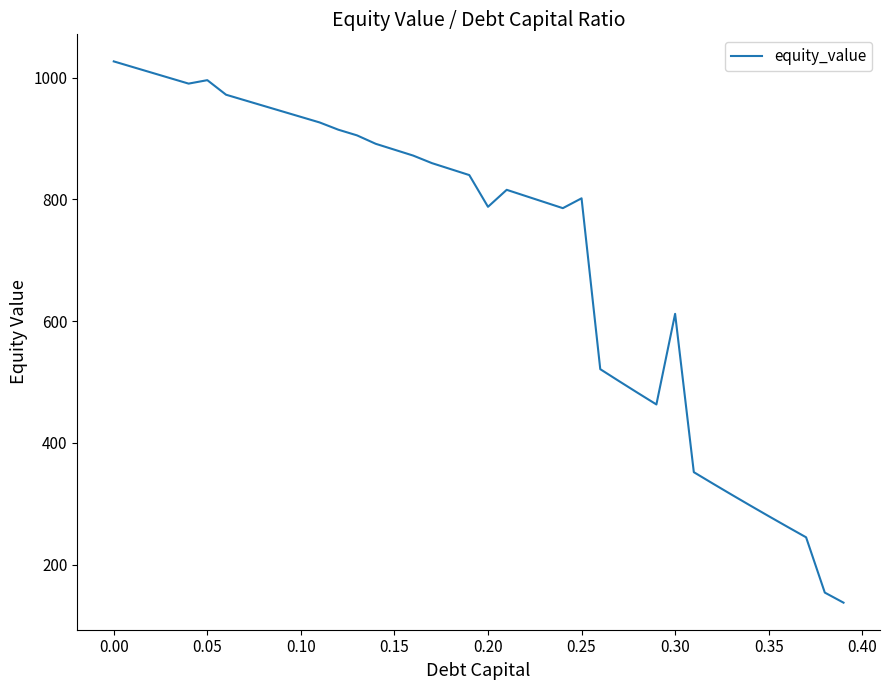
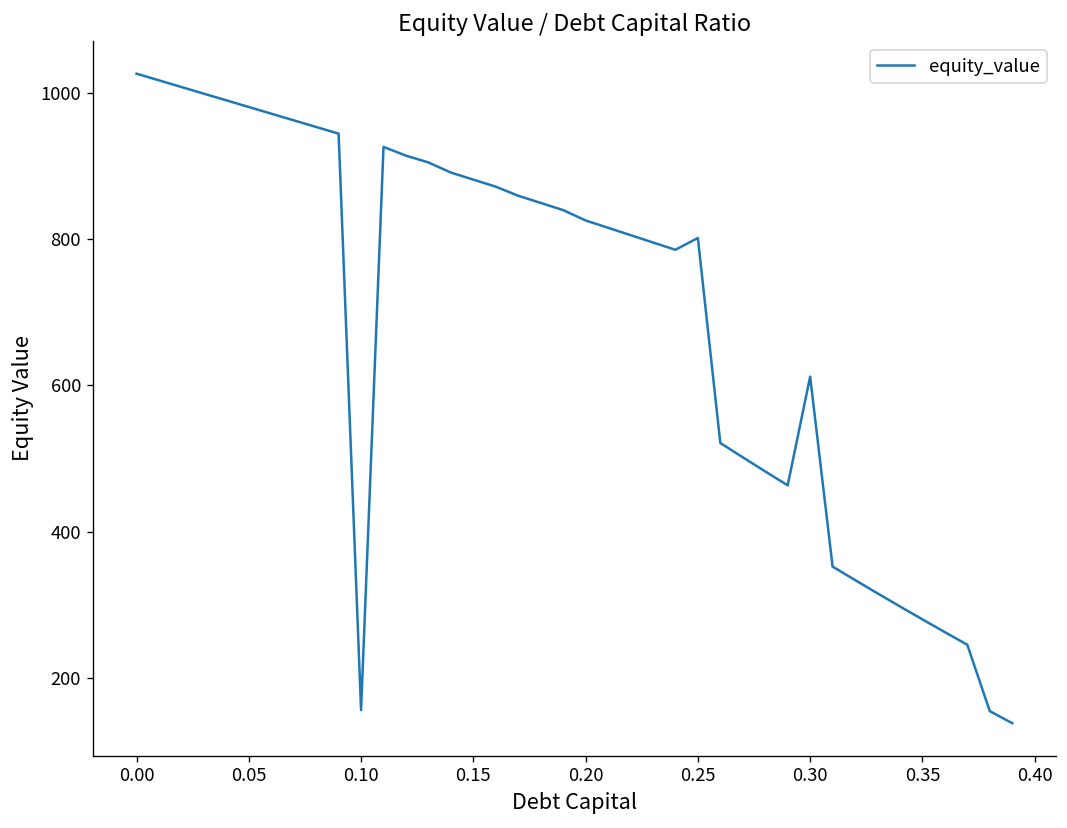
0.05: 1000 -> 980
0.10: 940 -> 160
0.20: 790 -> 830
